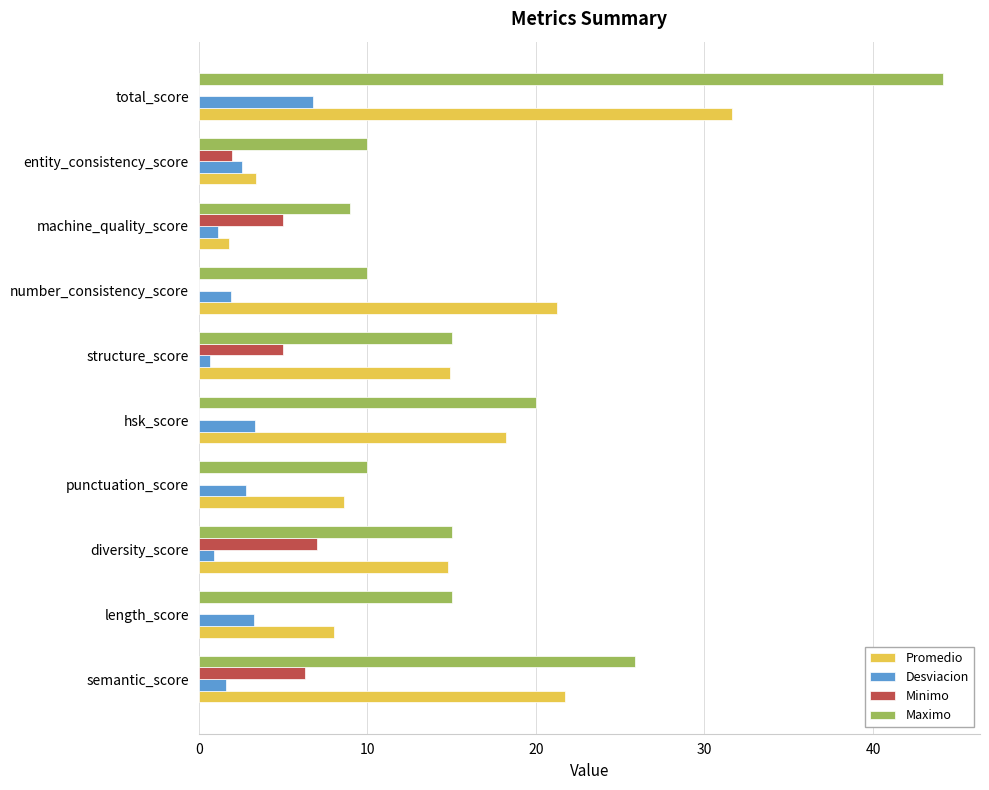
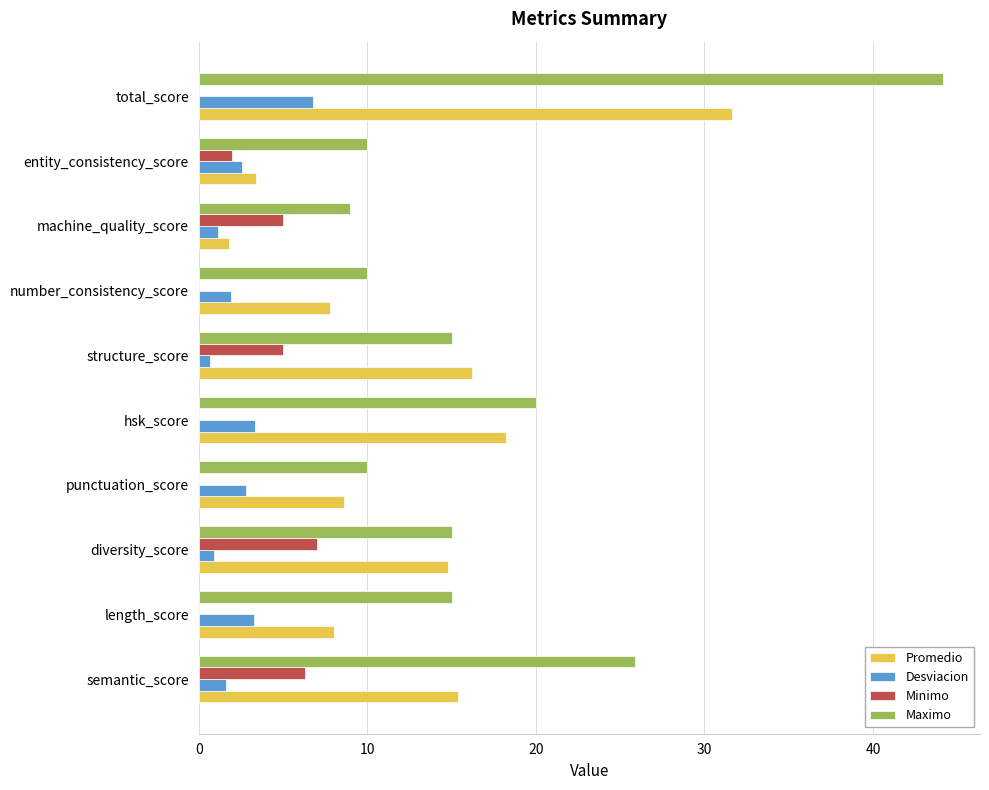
Promedio, number_consistency_score: 21.2 -> 7.8
Promedio, structure_score: 14.9 -> 16.2
Promedio, semantic_score: 21.7 -> 15.4
